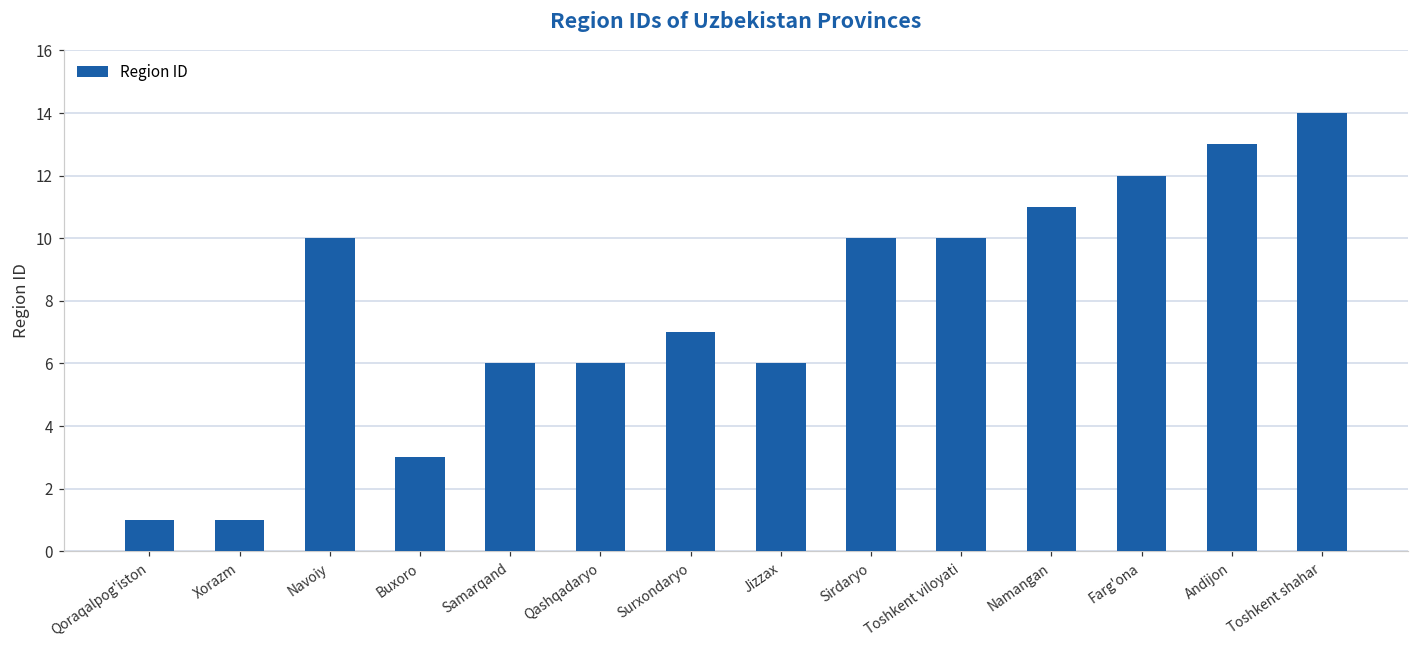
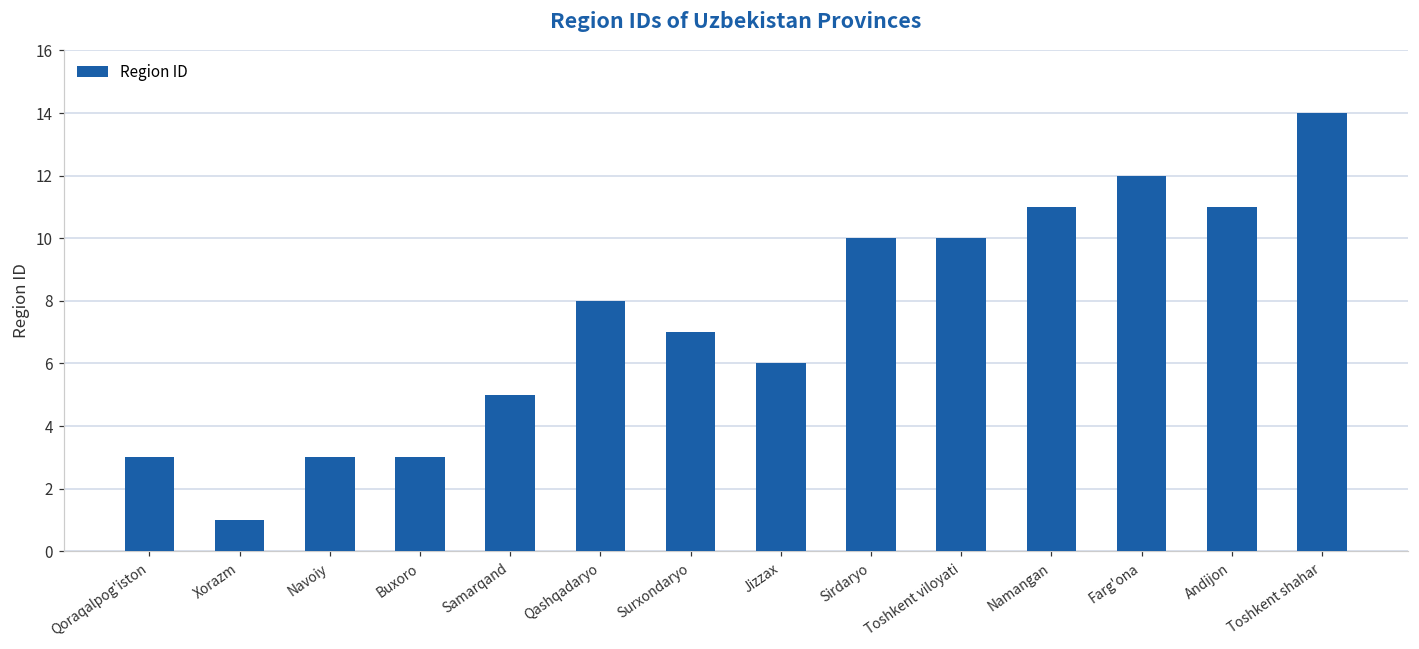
Qoraqalpog'iston: 1 -> 3
Navoiy: 10 -> 3
Samarqand: 6 -> 5
Qashqadaryo: 6 -> 8
Andijon: 13 -> 11
